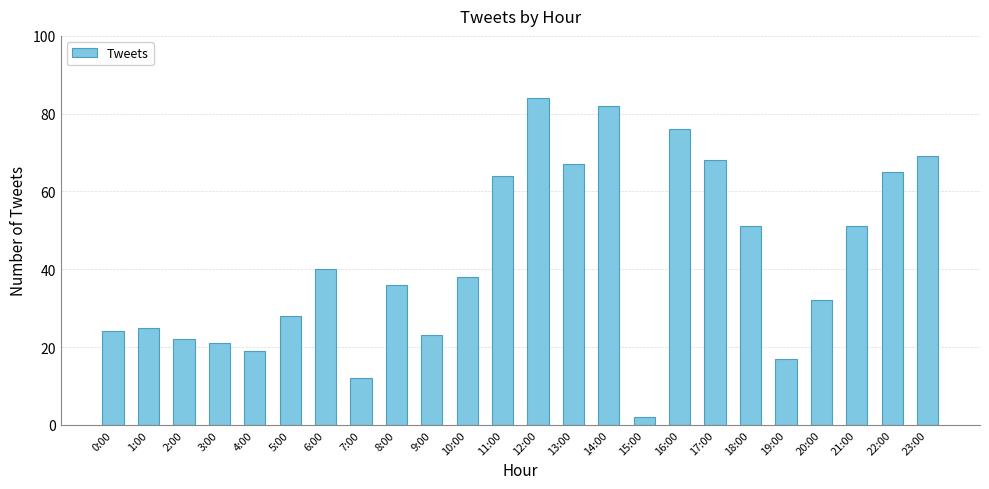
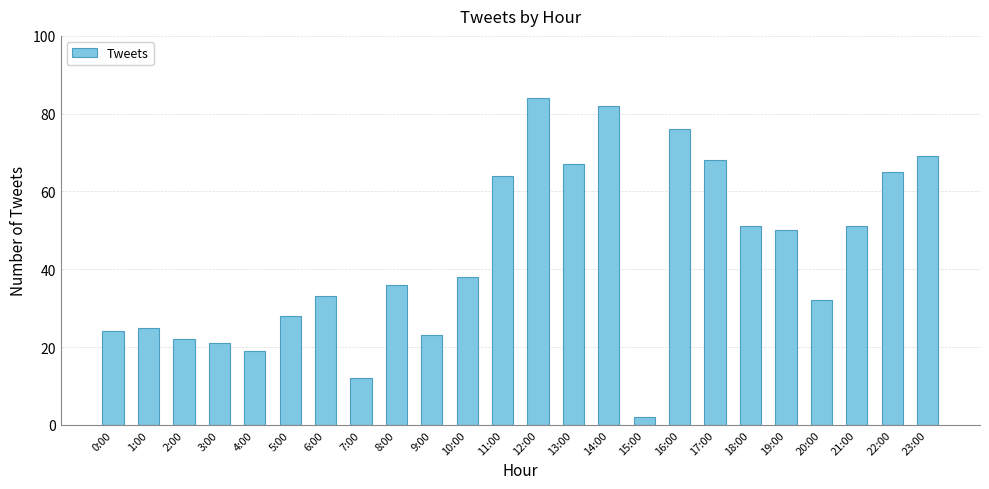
6:00: 40 -> 33
19:00: 17 -> 50
